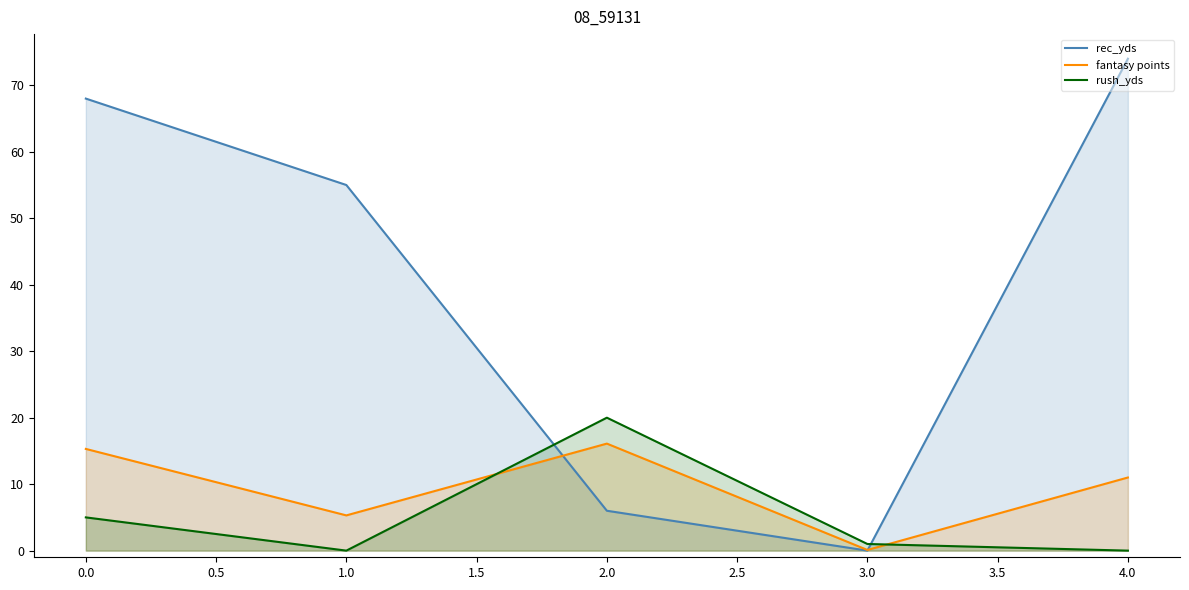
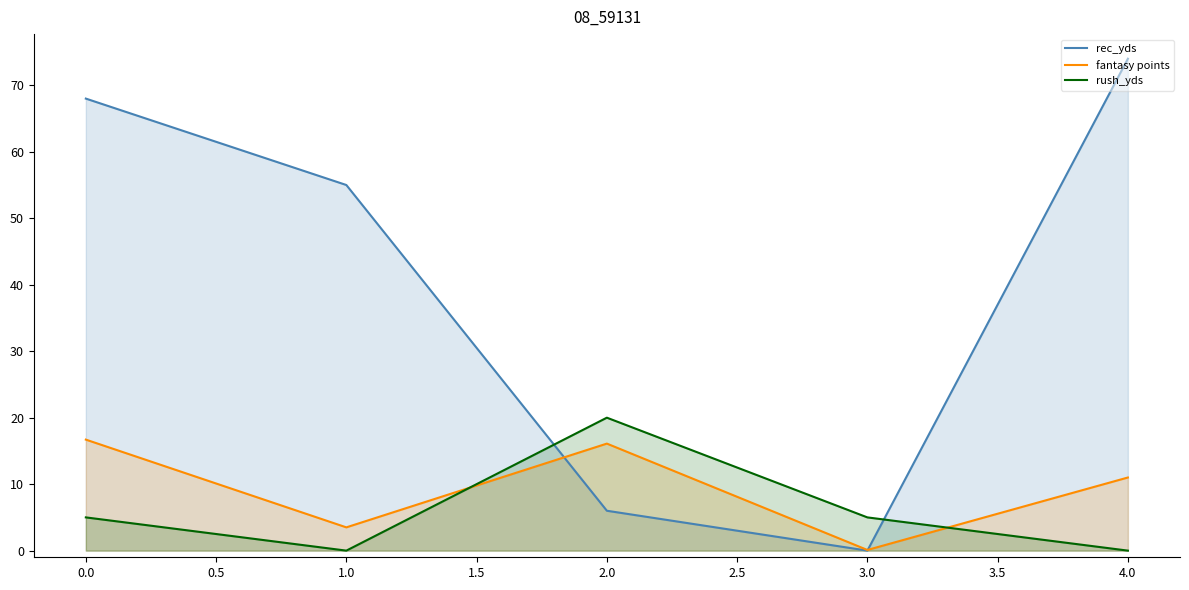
fantasy points, 0.0: 15 -> 17
fantasy points, 1.0: 5 -> 4
rush_yds, 3.0: 1 -> 5
